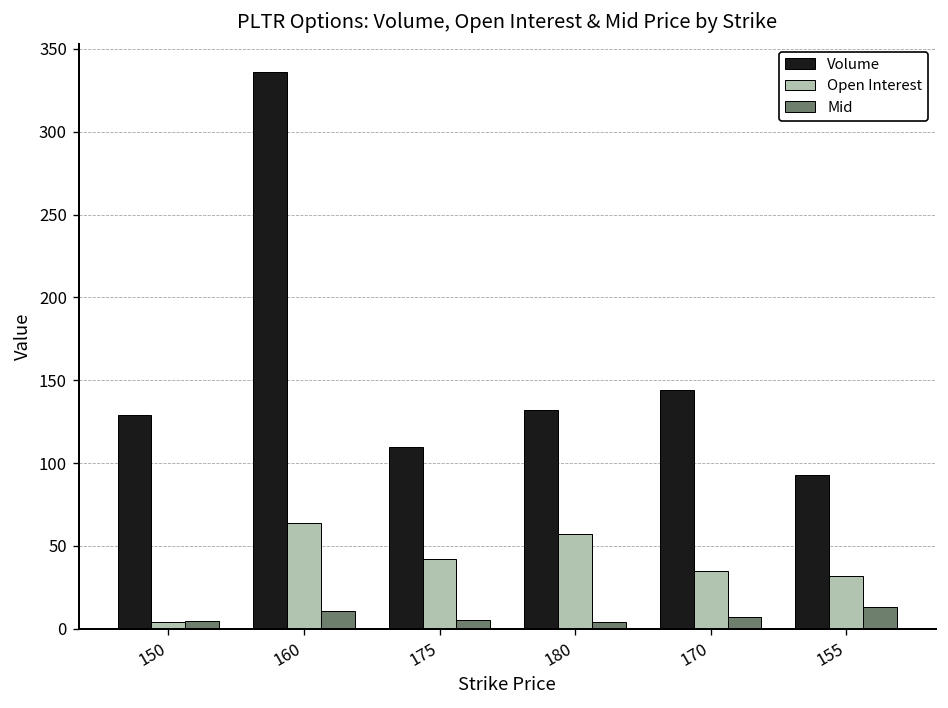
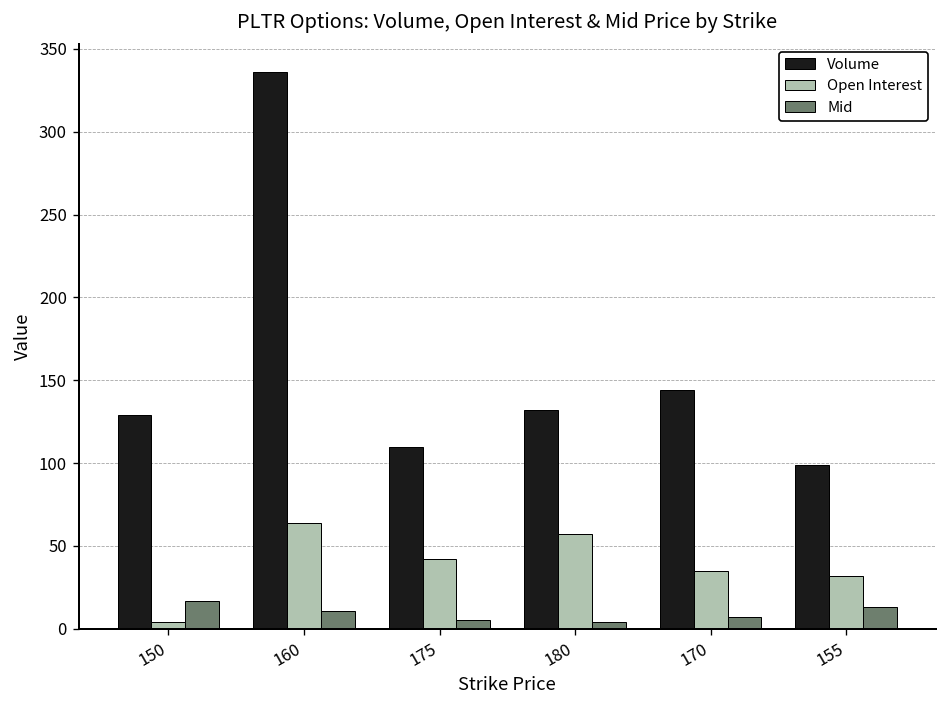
Mid, 150: 5 -> 17
Volume, 155: 93 -> 99
